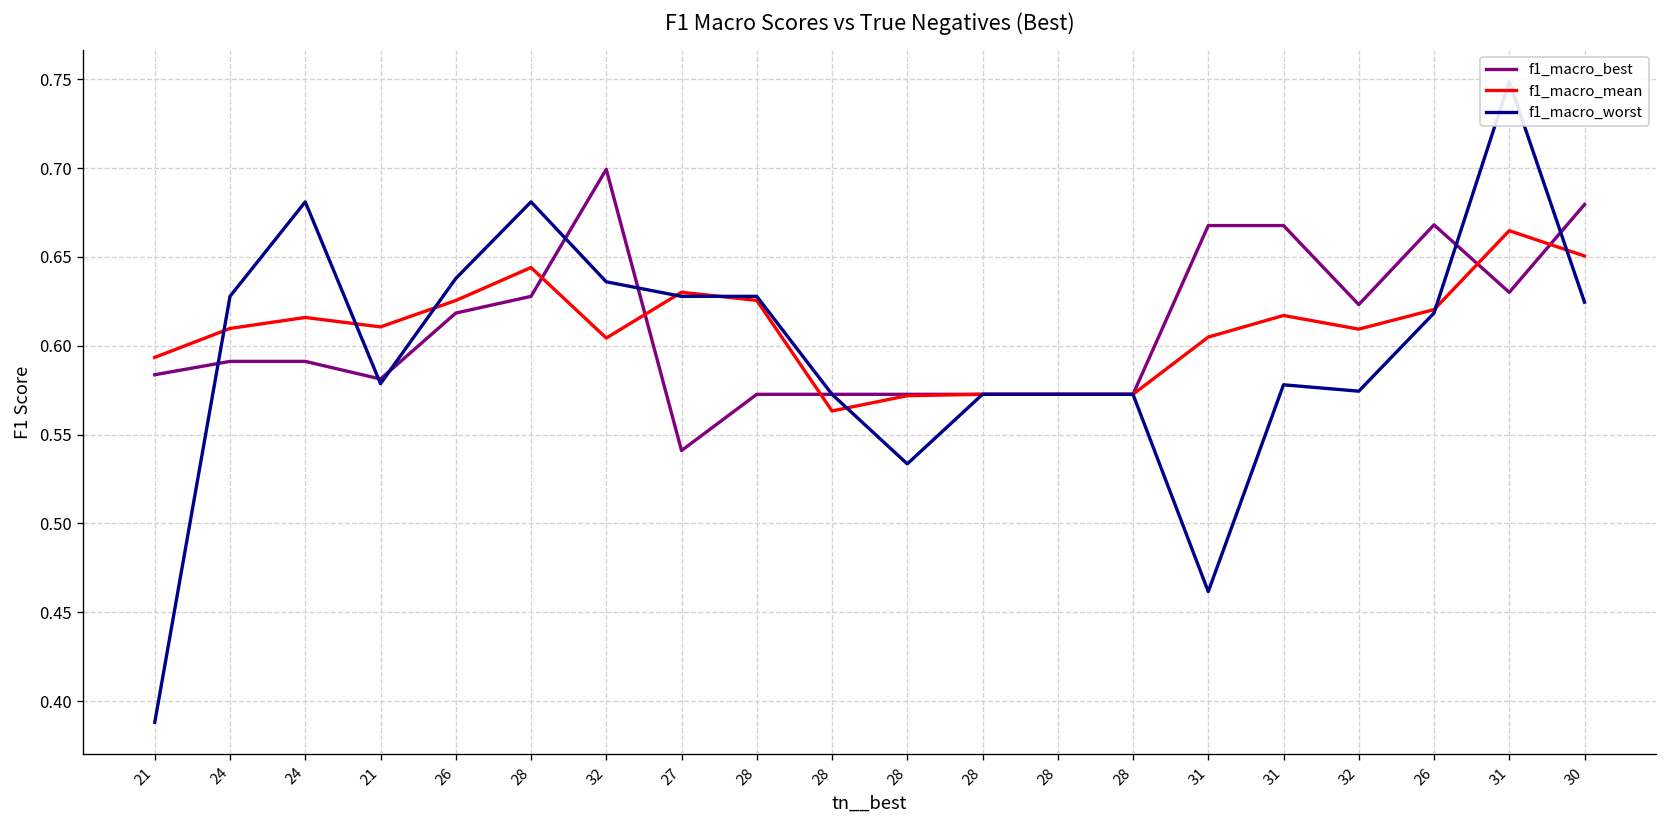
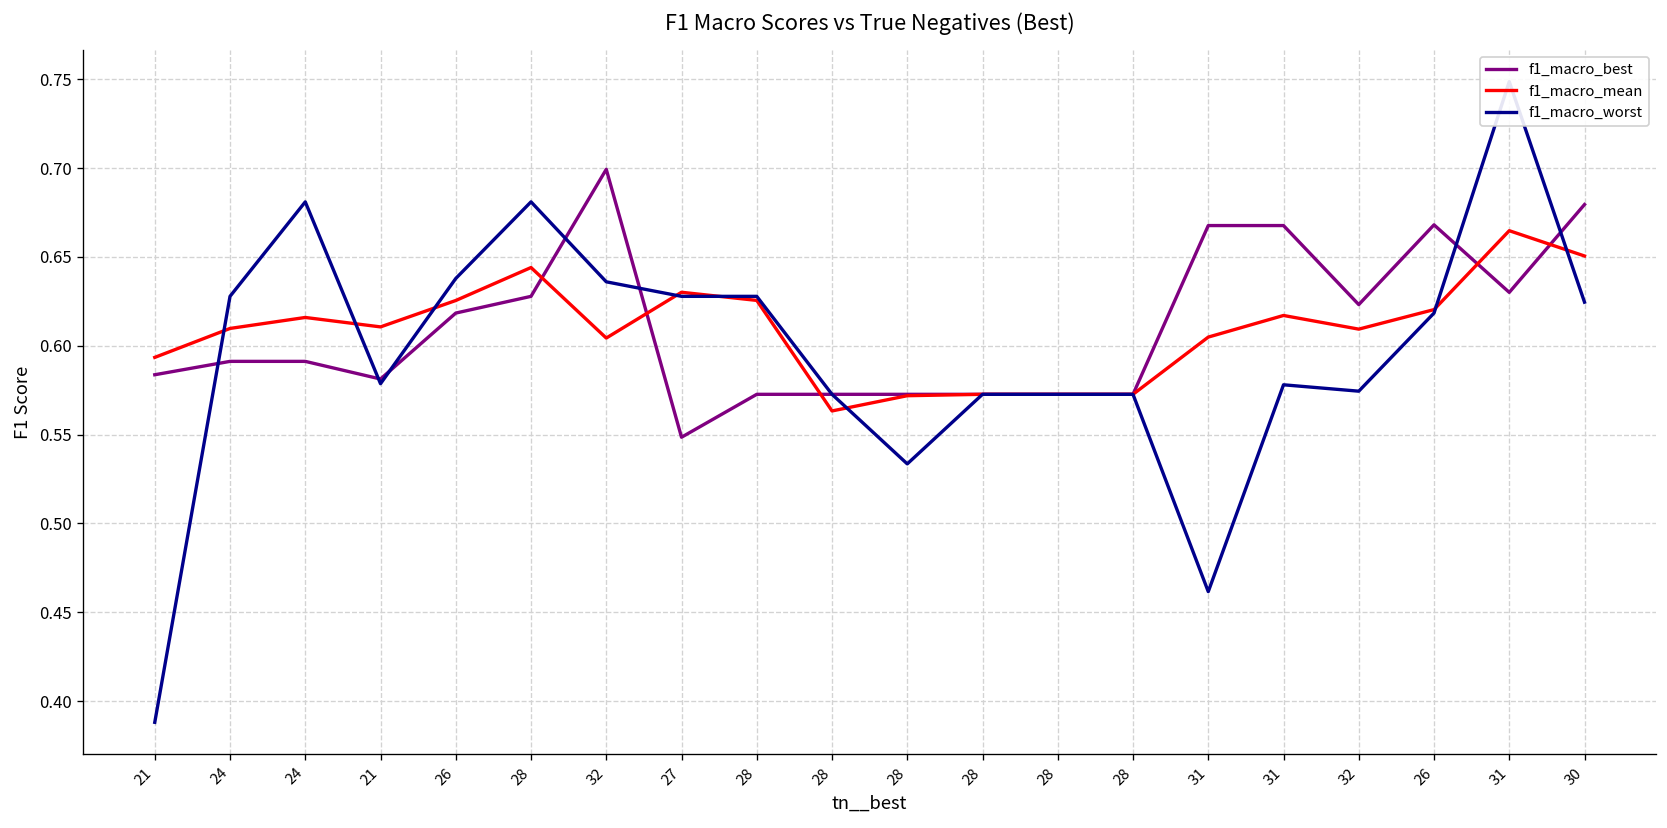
f1_macro_best, 27: 0.541 -> 0.548
